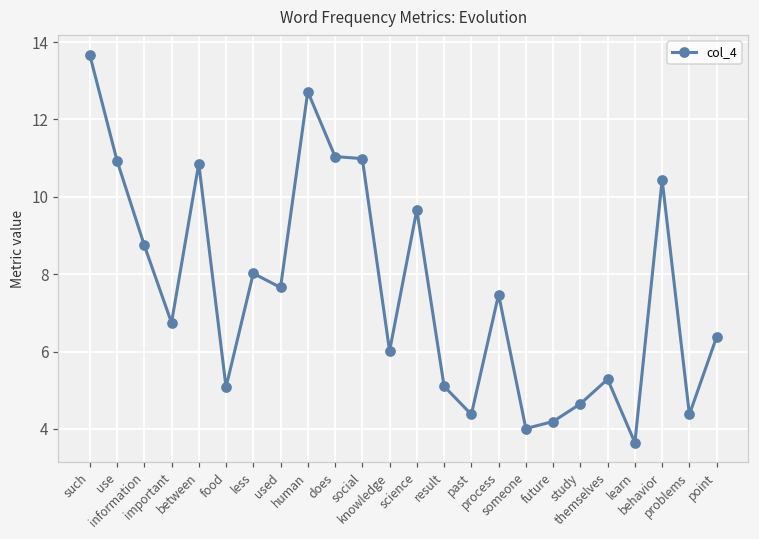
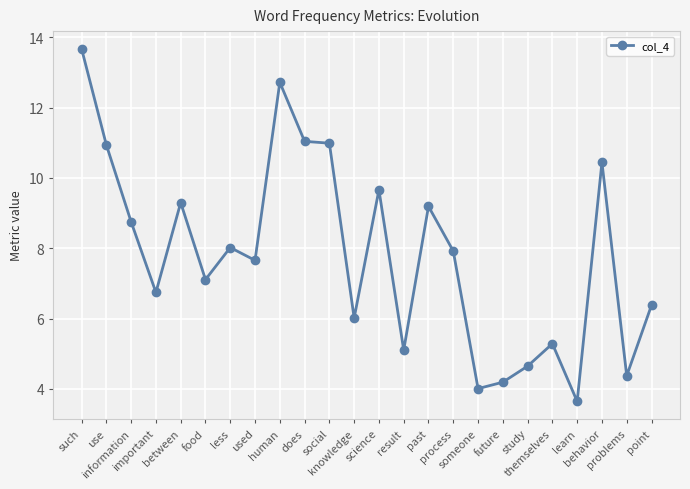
between: 10.9 -> 9.3
food: 5.1 -> 7.1
past: 4.4 -> 9.2
process: 7.5 -> 7.9
